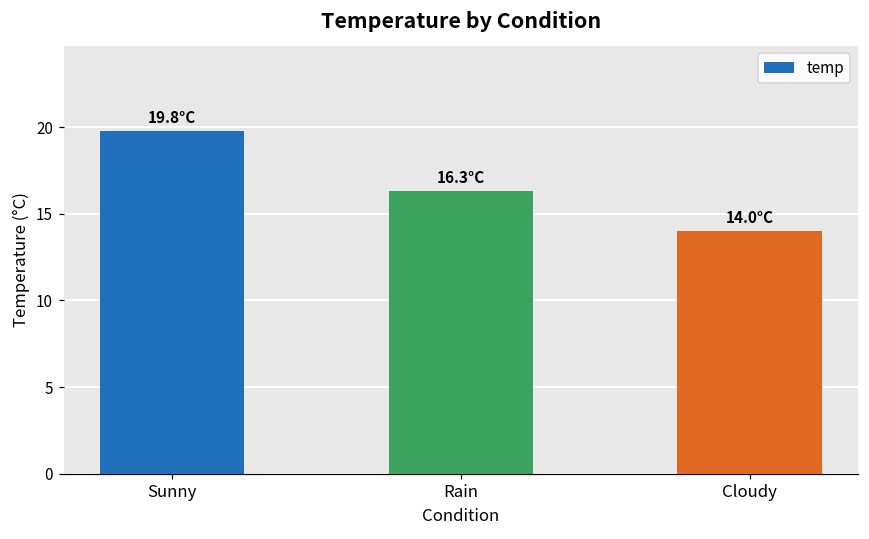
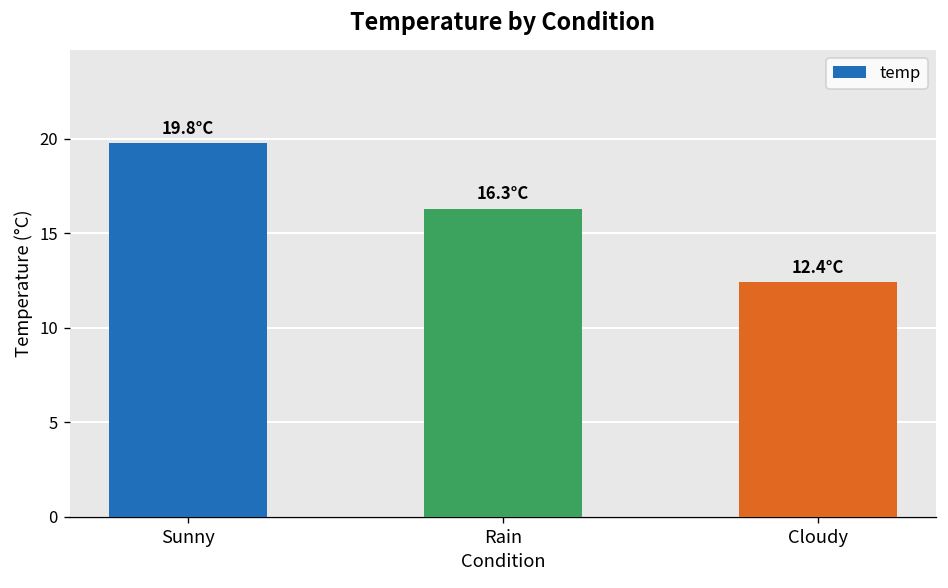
Cloudy: 14.0°C -> 12.4°C
